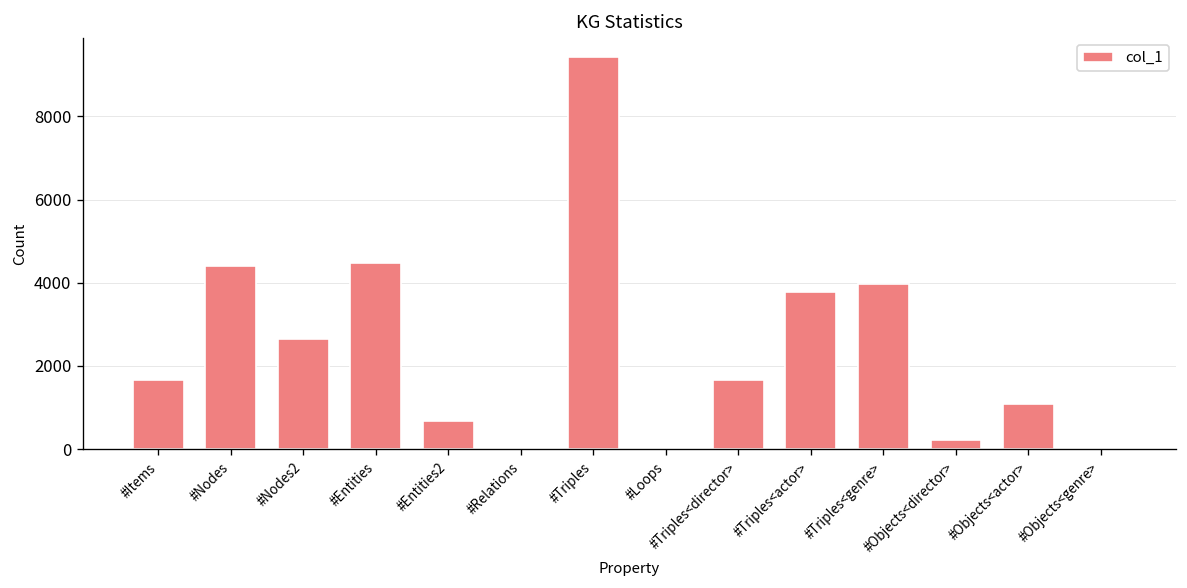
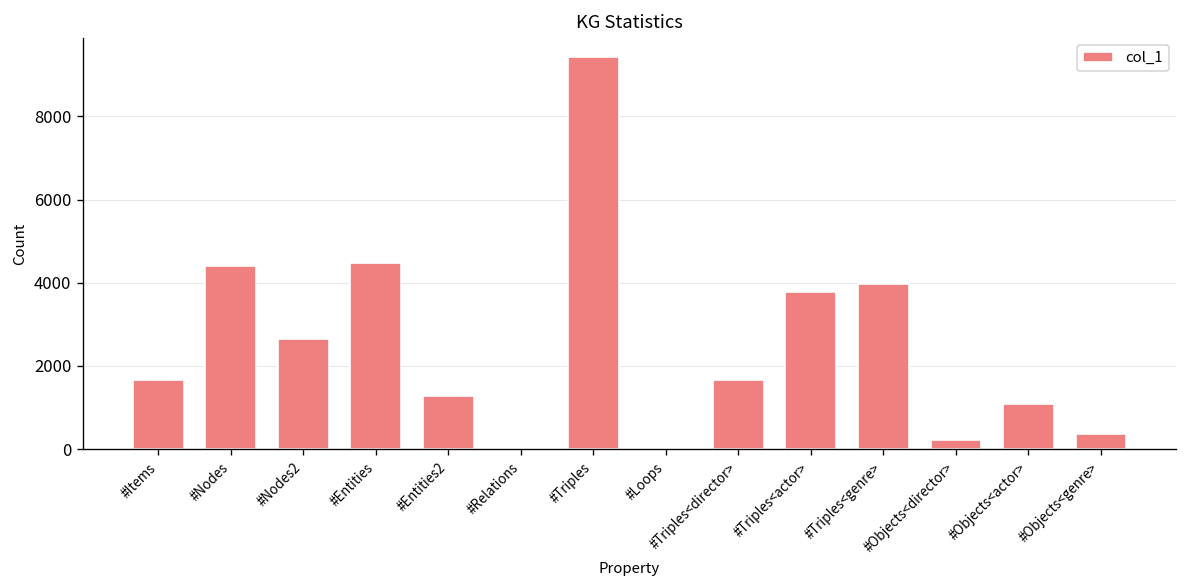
#Entities2: 700 -> 1300
#Objects<genre>: 0 -> 400
